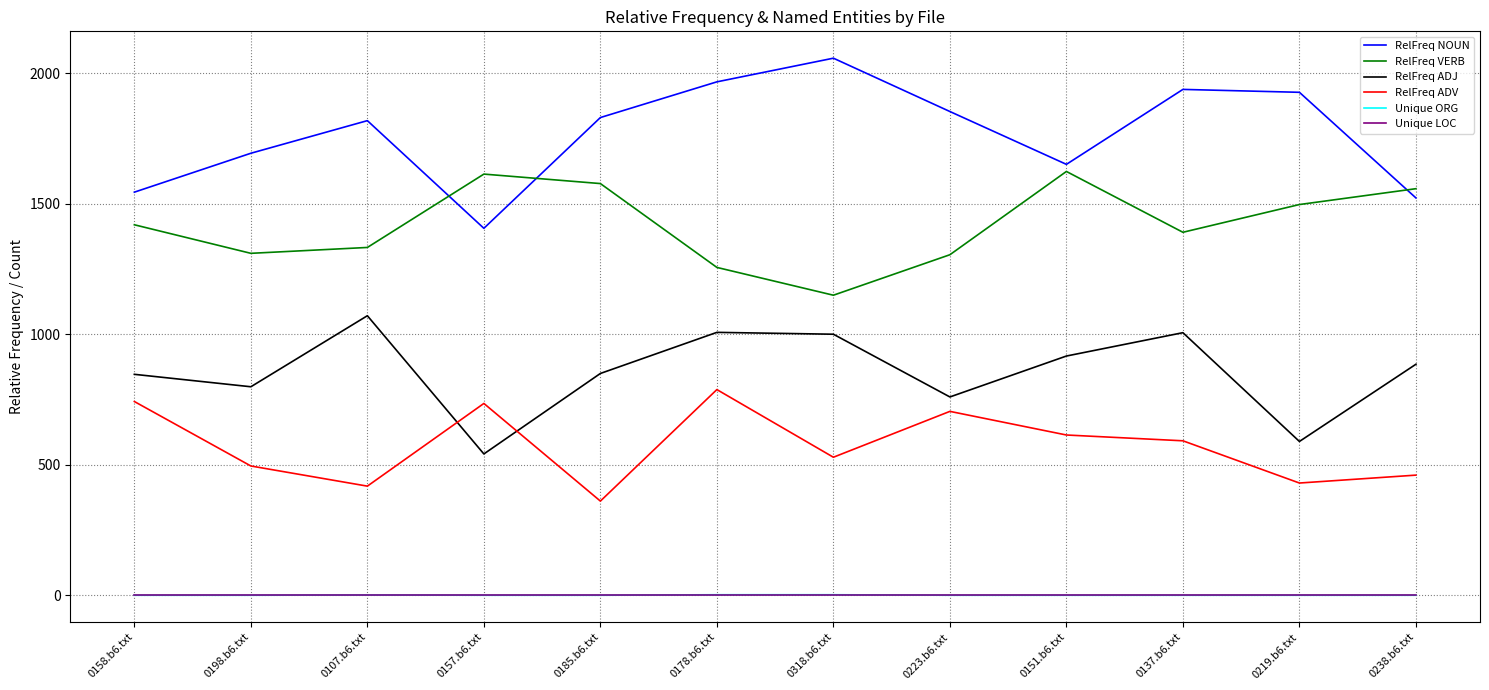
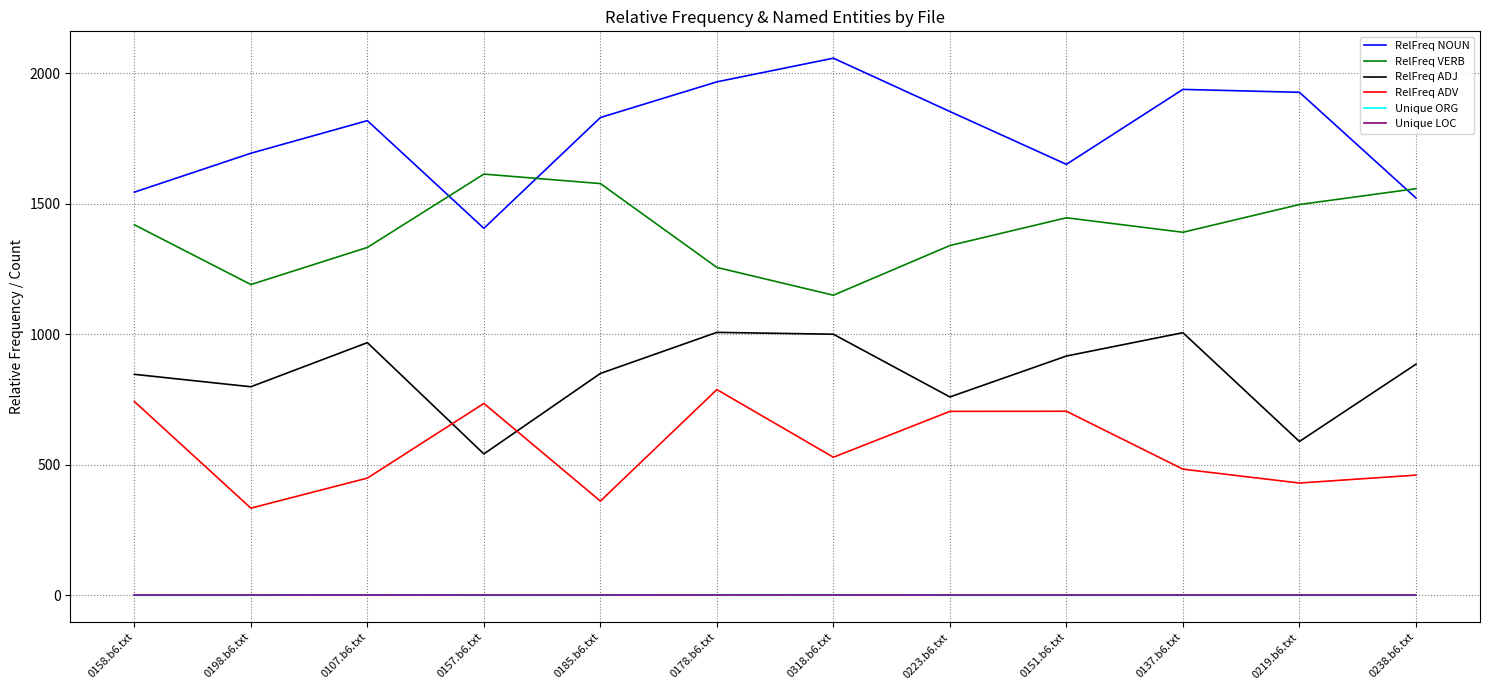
RelFreq VERB, 0198.b6.txt: 1310 -> 1190
RelFreq ADV, 0198.b6.txt: 500 -> 330
RelFreq ADJ, 0107.b6.txt: 1070 -> 970
RelFreq ADV, 0107.b6.txt: 420 -> 450
RelFreq VERB, 0223.b6.txt: 1300 -> 1340
RelFreq VERB, 0151.b6.txt: 1620 -> 1450
RelFreq ADV, 0151.b6.txt: 610 -> 700
RelFreq ADV, 0137.b6.txt: 590 -> 480
